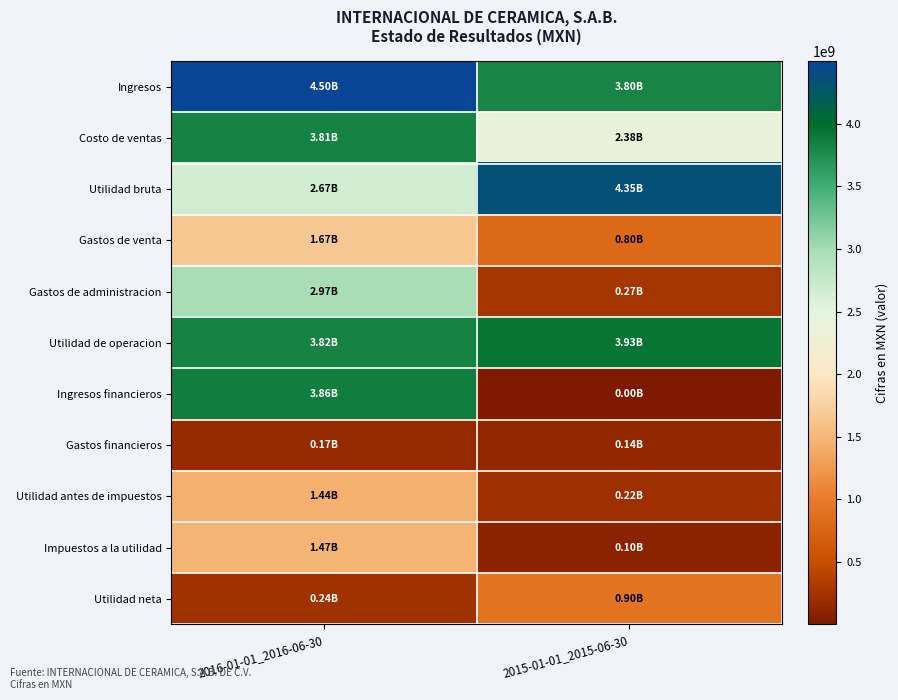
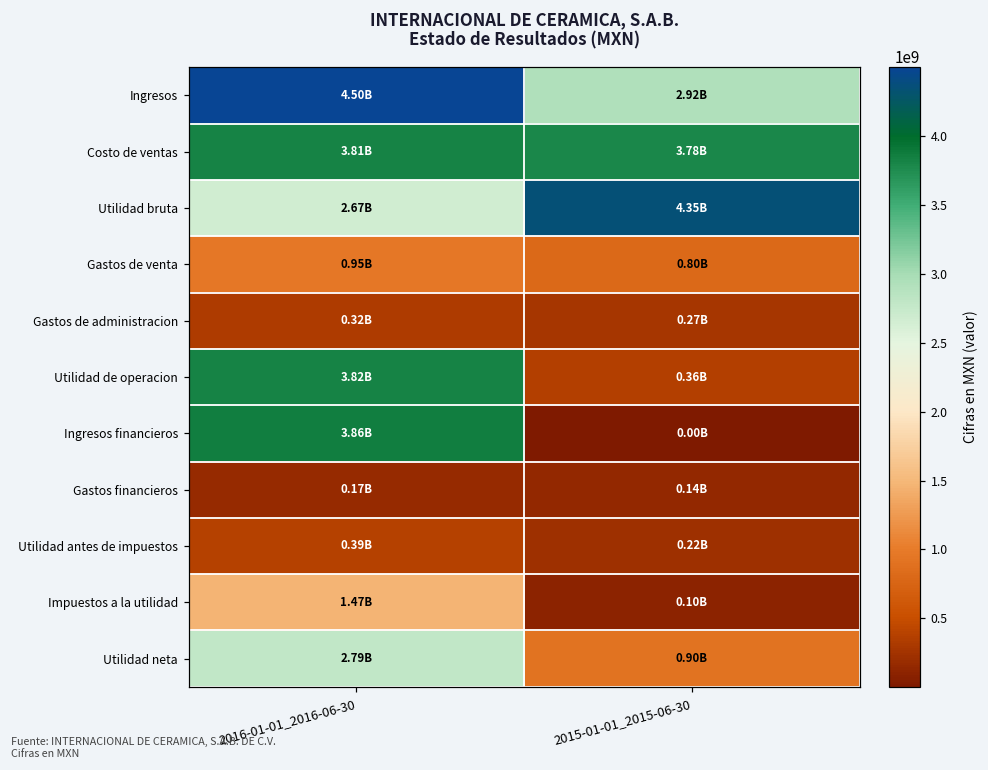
Ingresos, 2015-01-01_2015-06-30: 3.80B -> 2.92B
Costo de ventas, 2015-01-01_2015-06-30: 2.38B -> 3.78B
Gastos de venta, 2016-01-01_2016-06-30: 1.67B -> 0.95B
Gastos de administracion, 2016-01-01_2016-06-30: 2.97B -> 0.32B
Utilidad de operacion, 2015-01-01_2015-06-30: 3.93B -> 0.36B
Utilidad antes de impuestos, 2016-01-01_2016-06-30: 1.44B -> 0.39B
Utilidad neta, 2016-01-01_2016-06-30: 0.24B -> 2.79B
